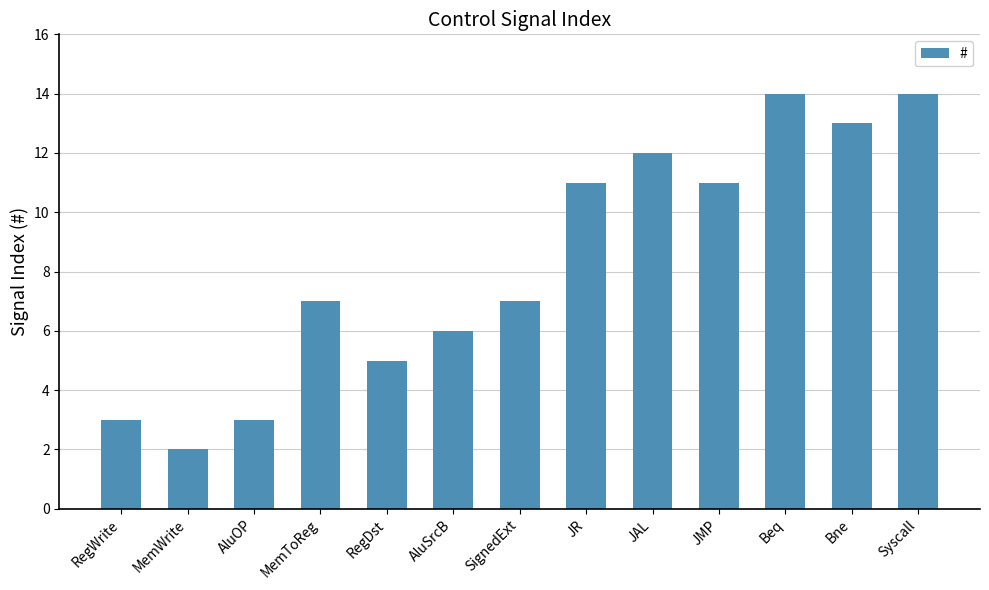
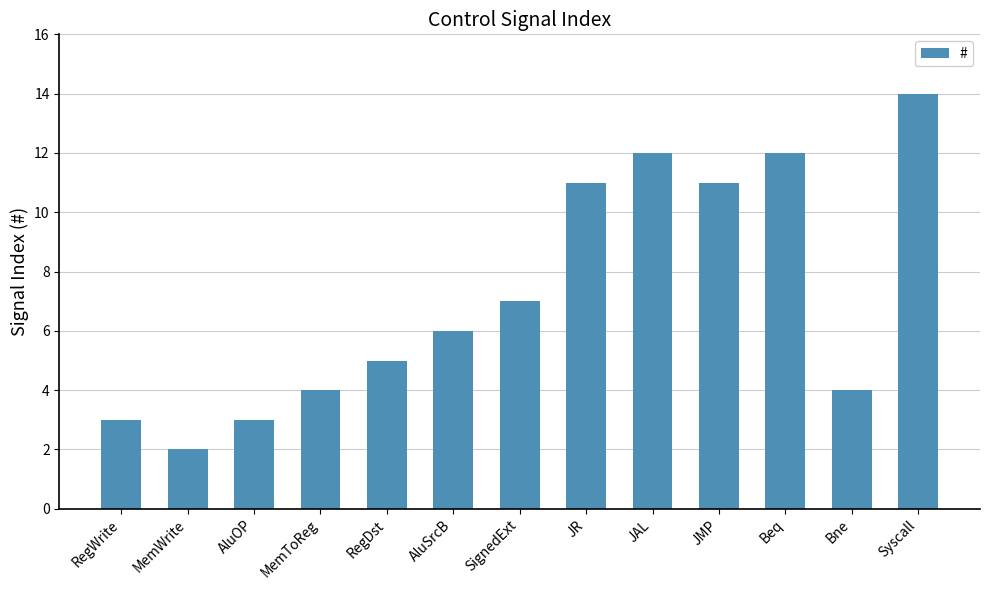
MemToReg: 7 -> 4
Beq: 14 -> 12
Bne: 13 -> 4
